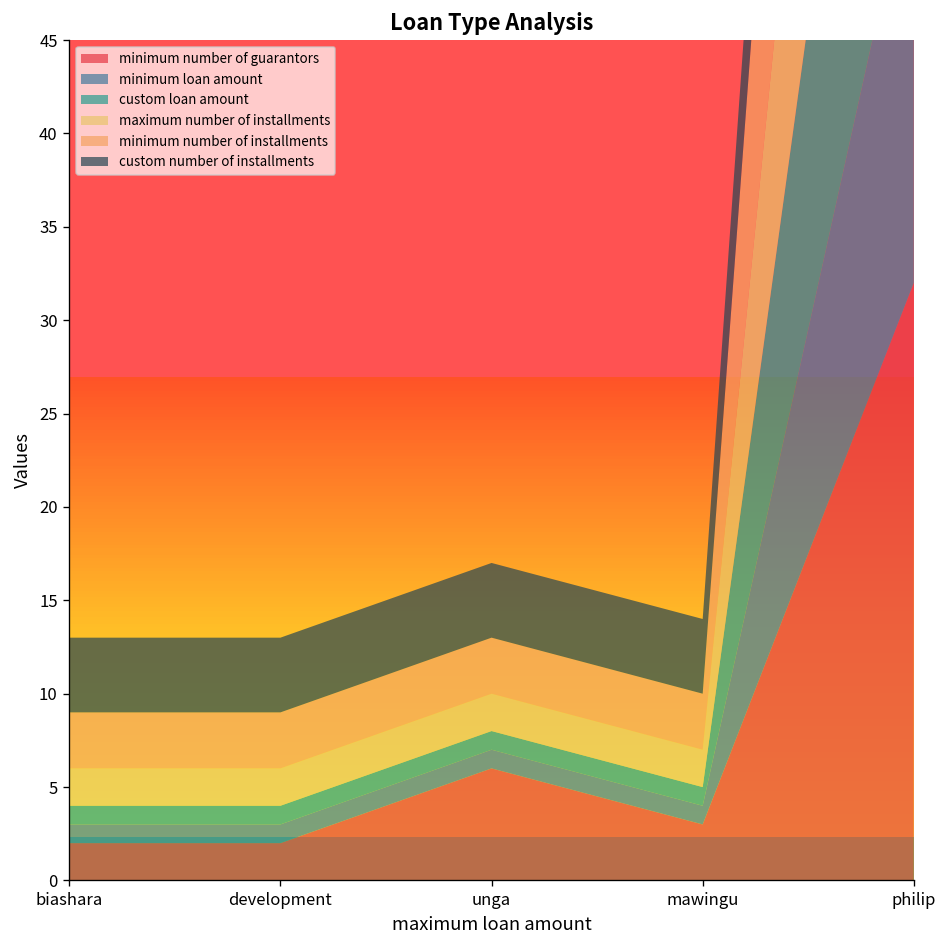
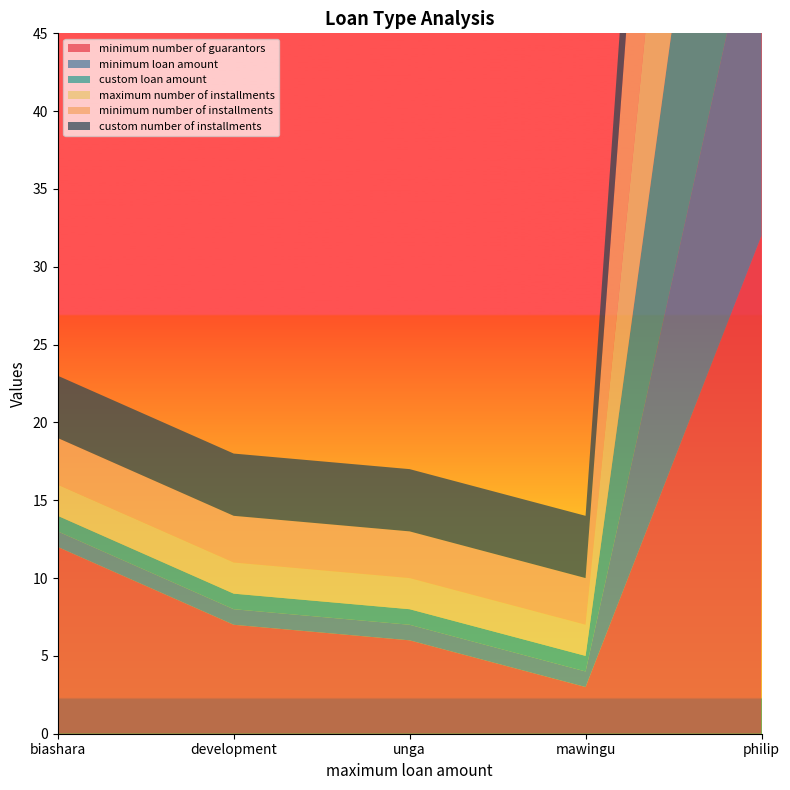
minimum number of guarantors, biashara: 2 -> 12
minimum number of guarantors, development: 2 -> 7
